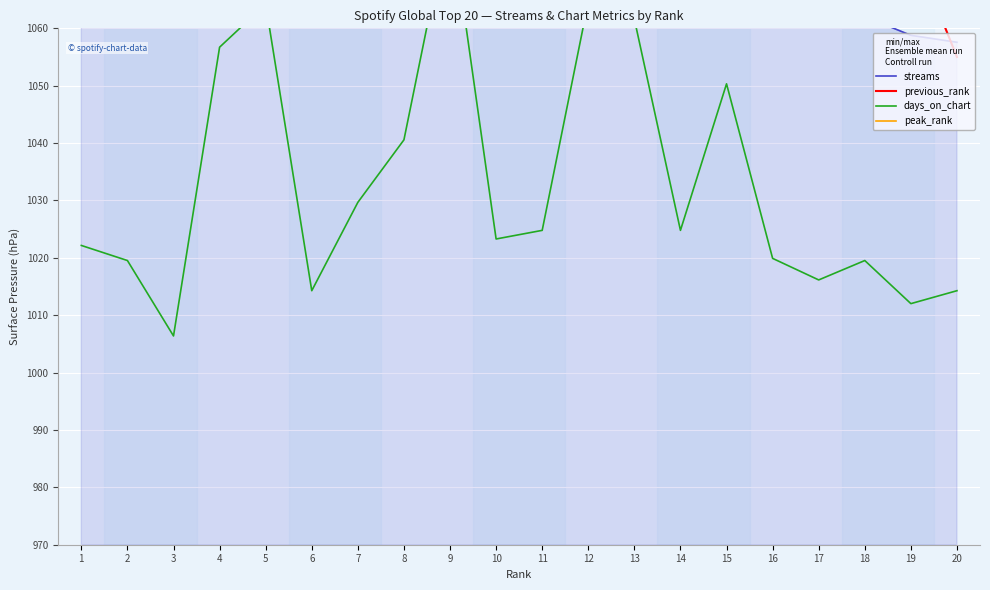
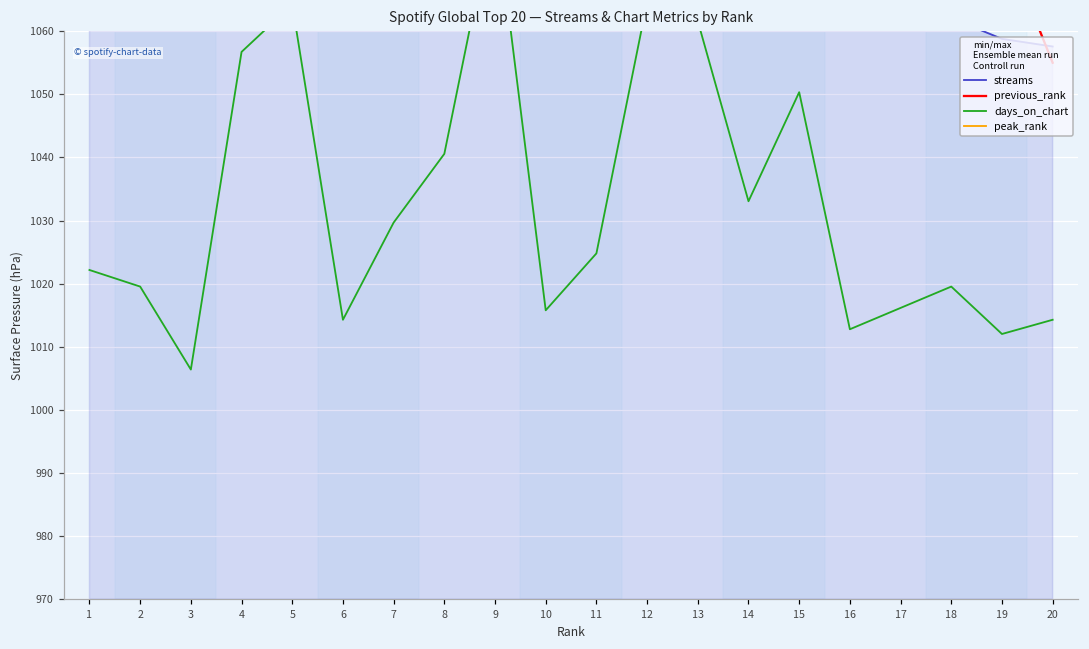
days_on_chart, 10: 1023 -> 1016
days_on_chart, 14: 1025 -> 1033
days_on_chart, 16: 1020 -> 1013
